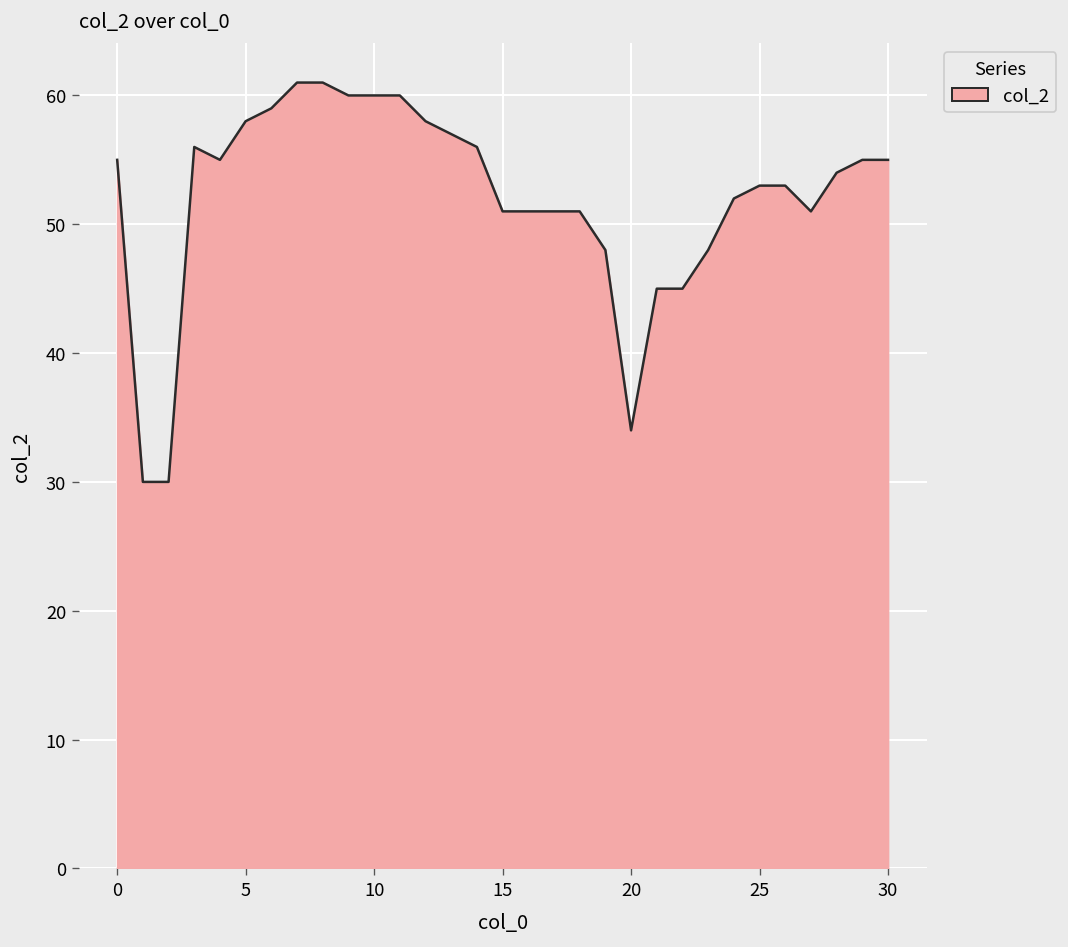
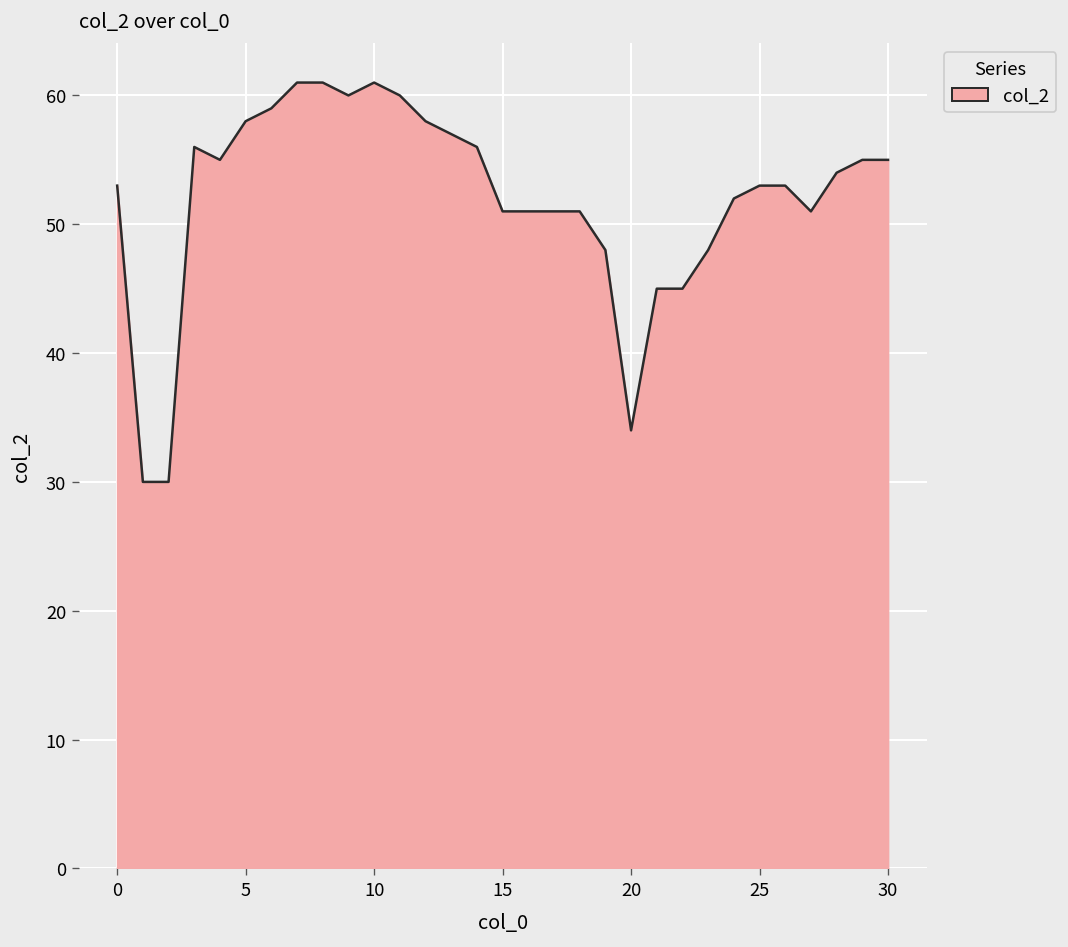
0: 55 -> 53
10: 60 -> 61
